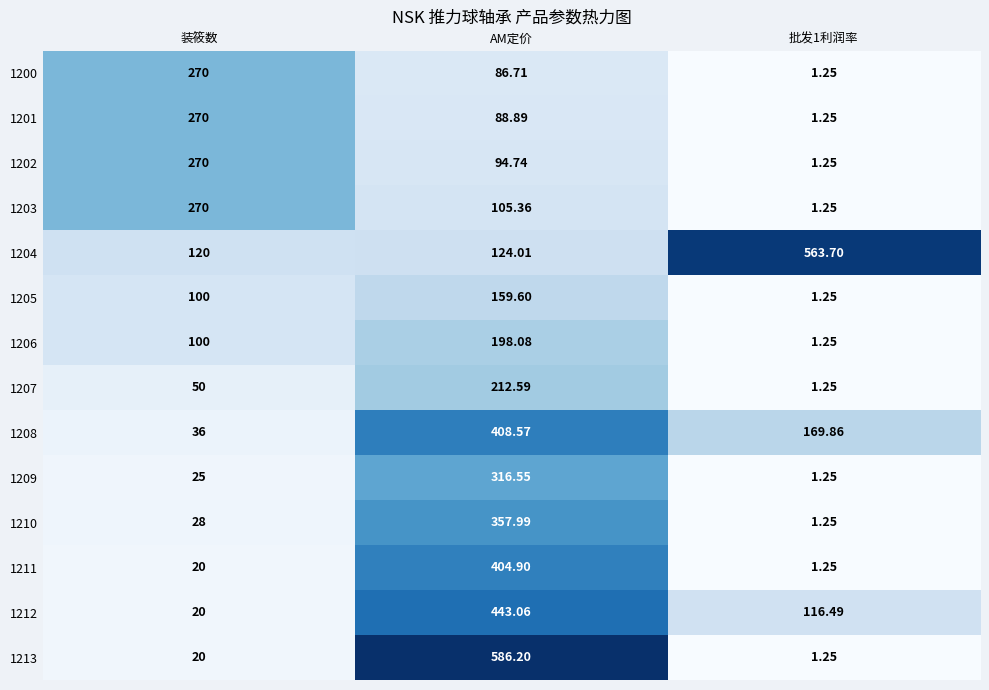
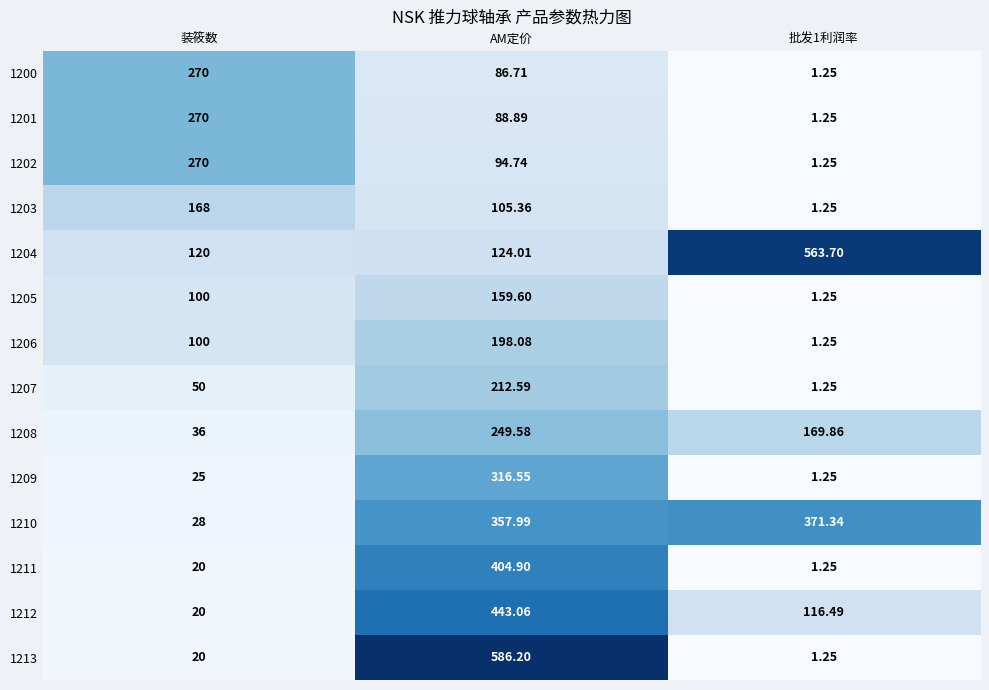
1203, 装筱数: 270 -> 168
1208, AM定价: 408.57 -> 249.58
1210, 批发1利润率: 1.25 -> 371.34
